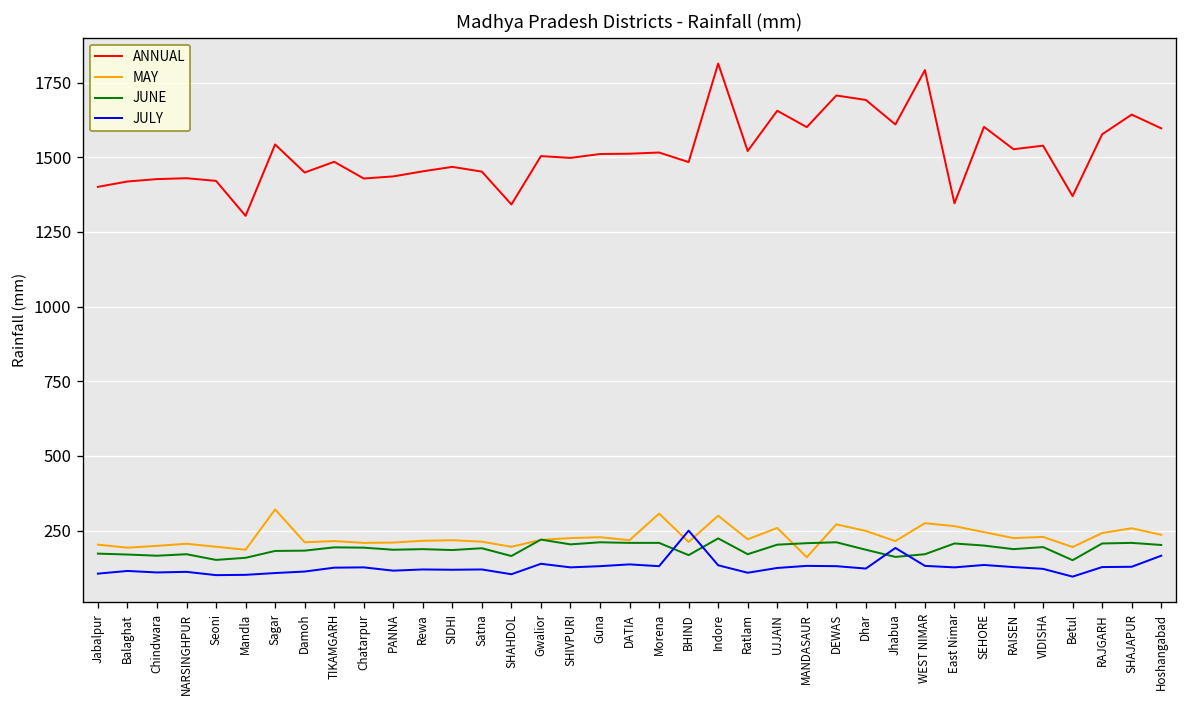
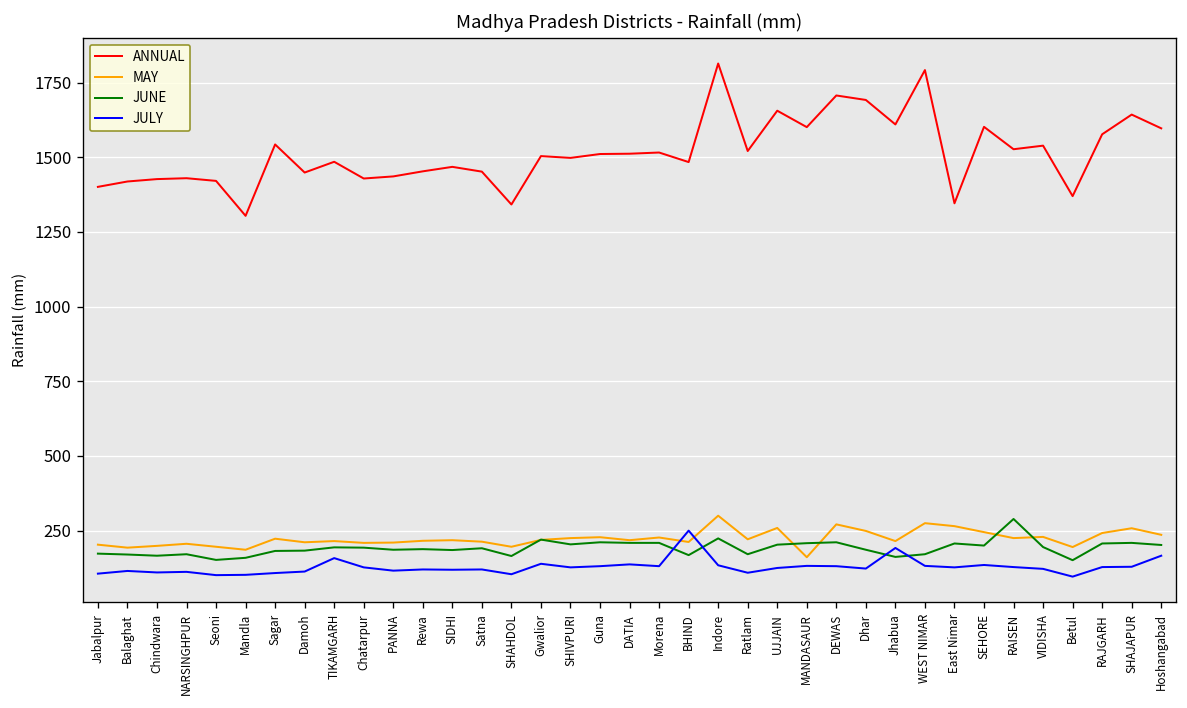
MAY, Sagar: 320 -> 220
JULY, TIKAMGARH: 130 -> 160
MAY, Morena: 310 -> 230
JUNE, RAISEN: 190 -> 290
